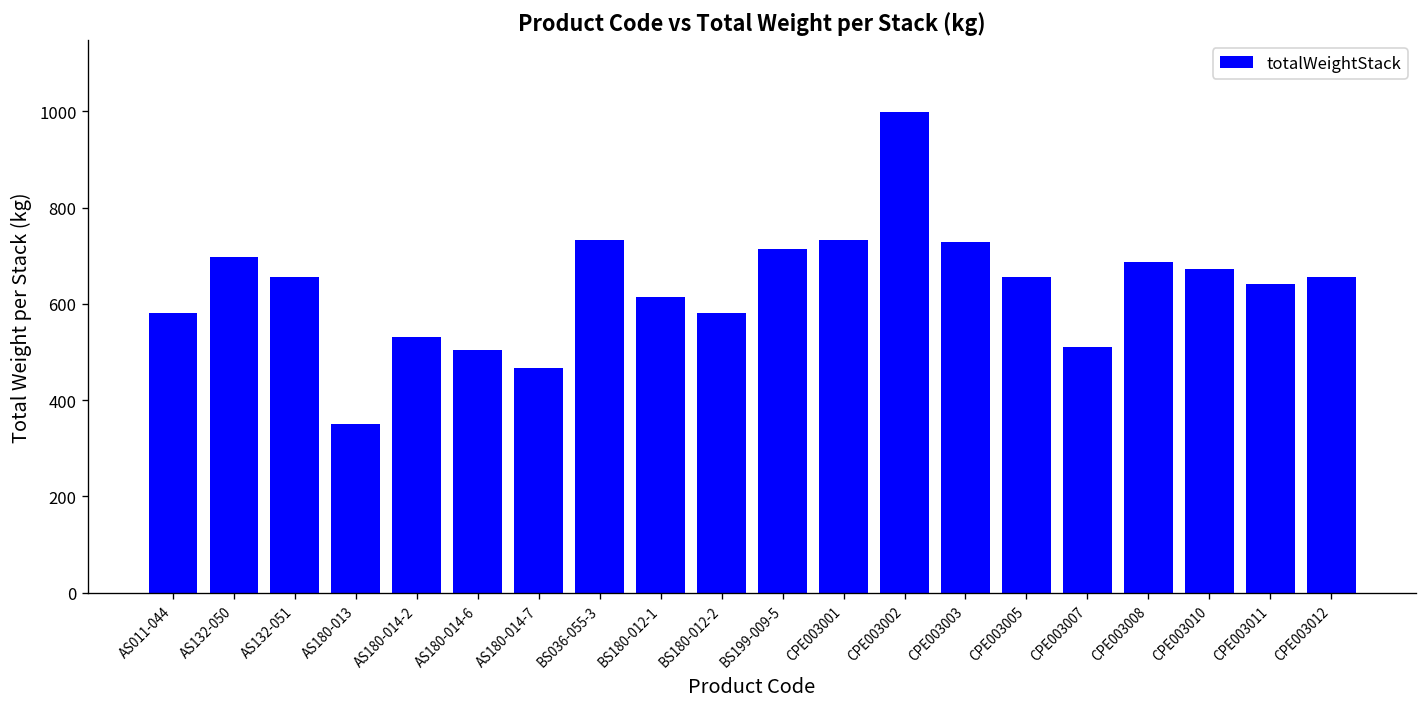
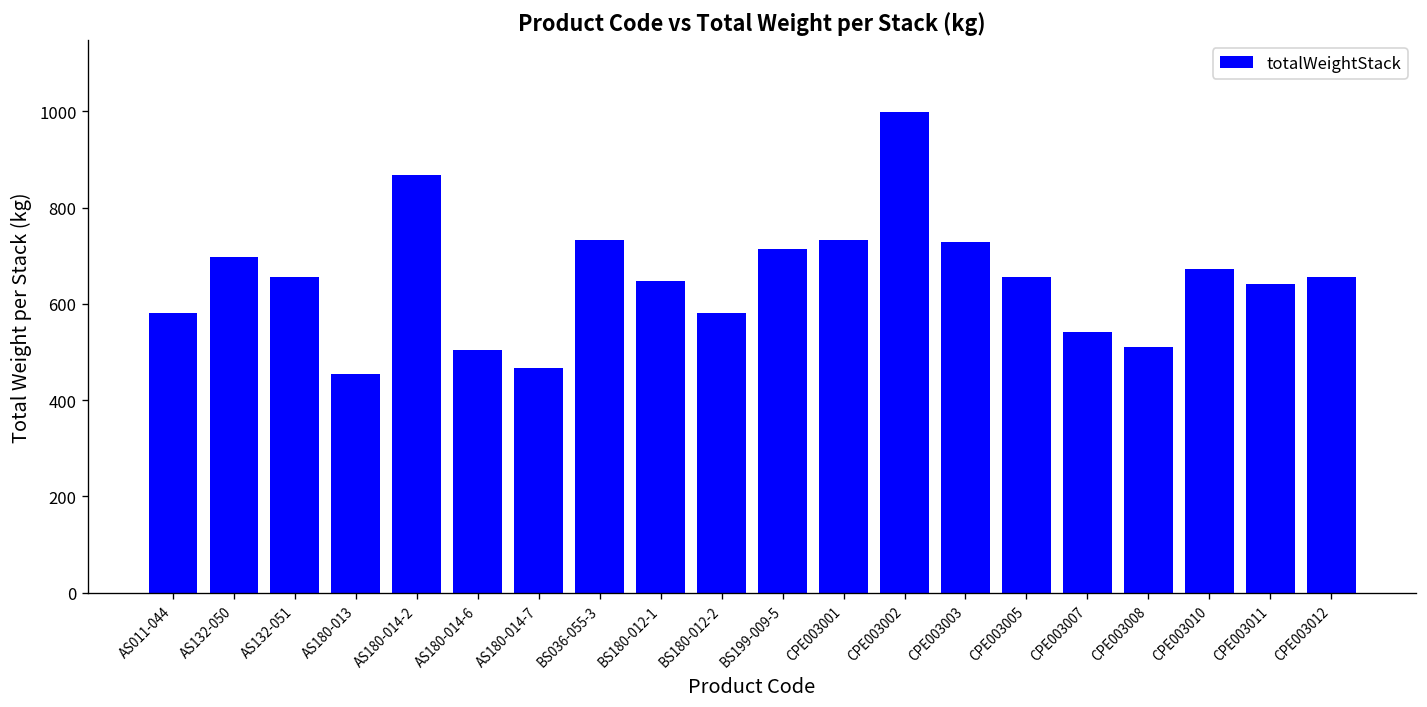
AS180-013: 350 -> 450
AS180-014-2: 530 -> 870
BS180-012-1: 610 -> 650
CPE003007: 510 -> 540
CPE003008: 690 -> 510
